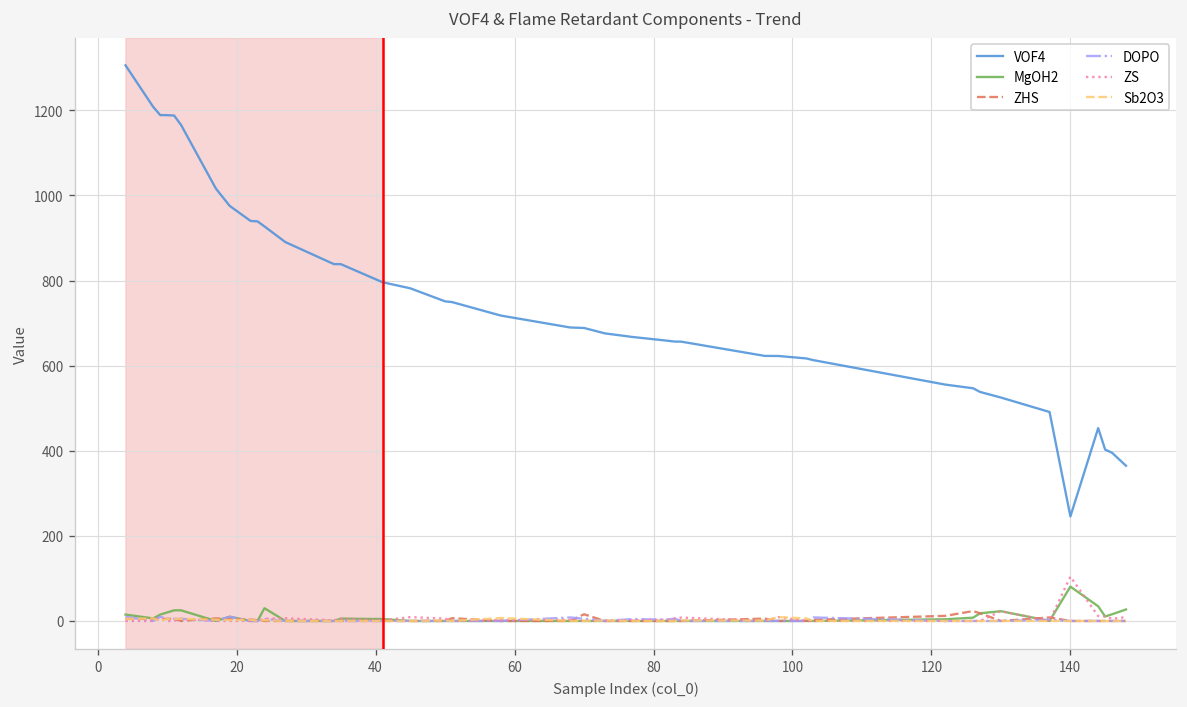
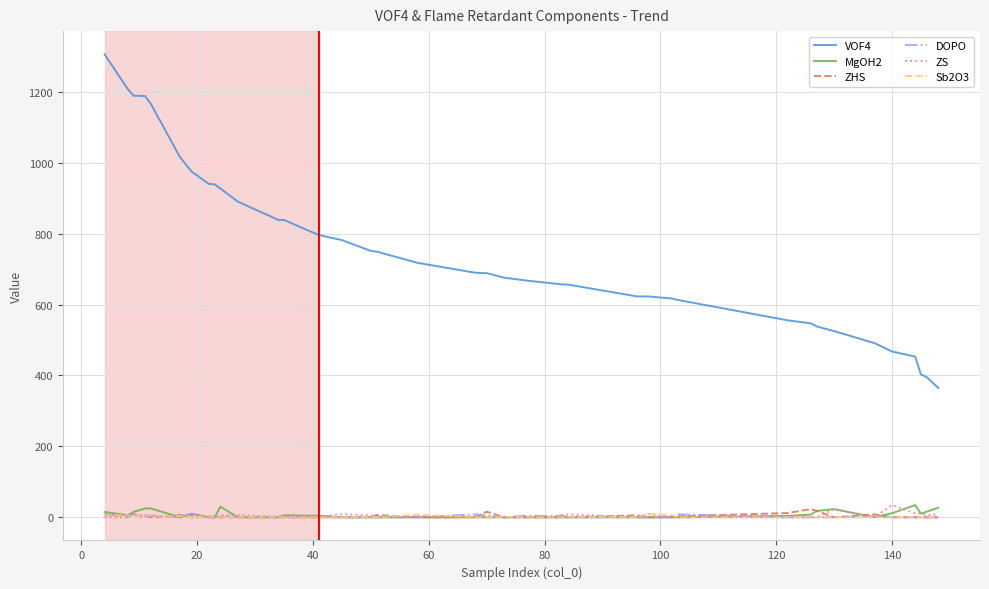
VOF4, 140: 250 -> 470
MgOH2, 140: 80 -> 10
ZS, 140: 100 -> 30
